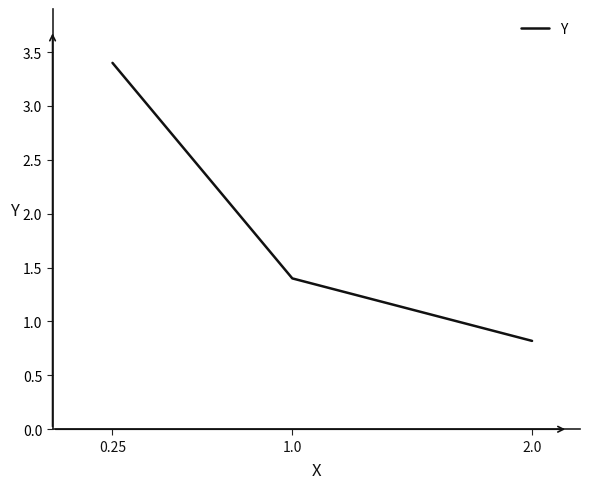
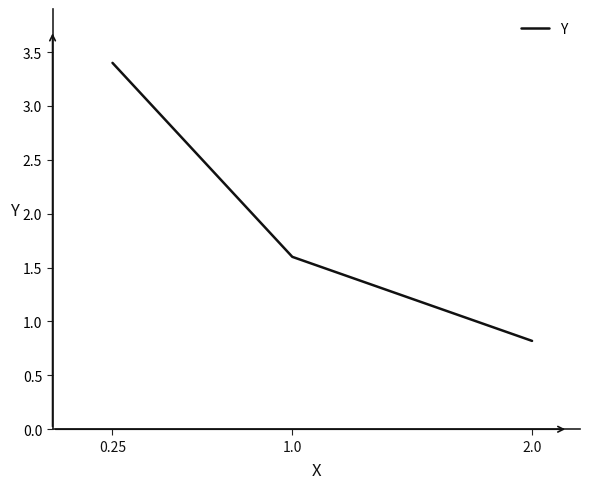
1.0: 1.4 -> 1.6
